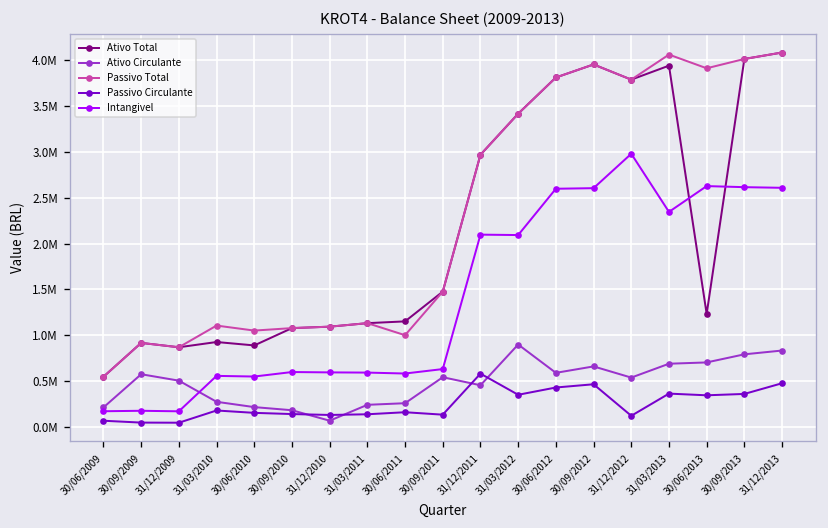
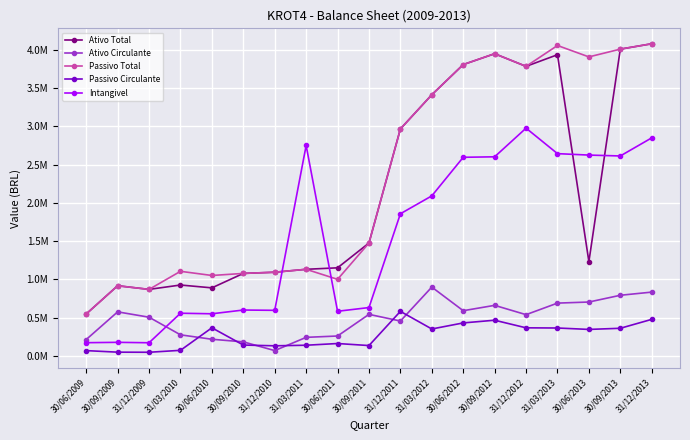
Passivo Circulante, 31/03/2010: 200000 -> 100000
Passivo Circulante, 30/06/2010: 200000 -> 400000
Intangivel, 31/03/2011: 600000 -> 2800000
Intangivel, 31/12/2011: 2100000 -> 1900000
Passivo Circulante, 31/12/2012: 100000 -> 400000
Intangivel, 31/03/2013: 2300000 -> 2600000
Intangivel, 31/12/2013: 2600000 -> 2800000
